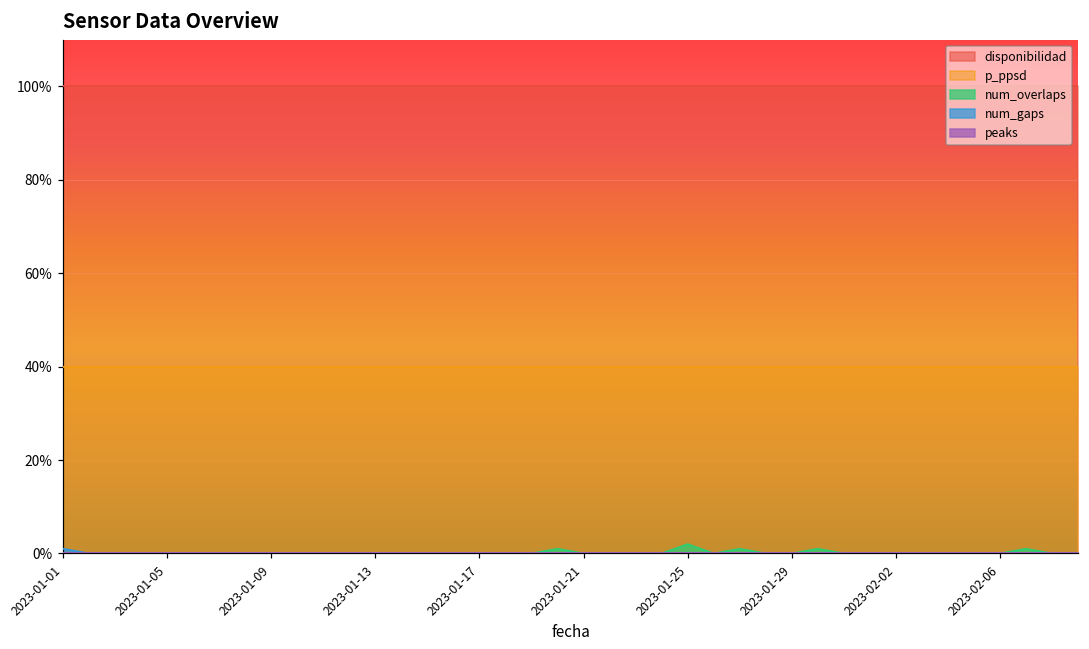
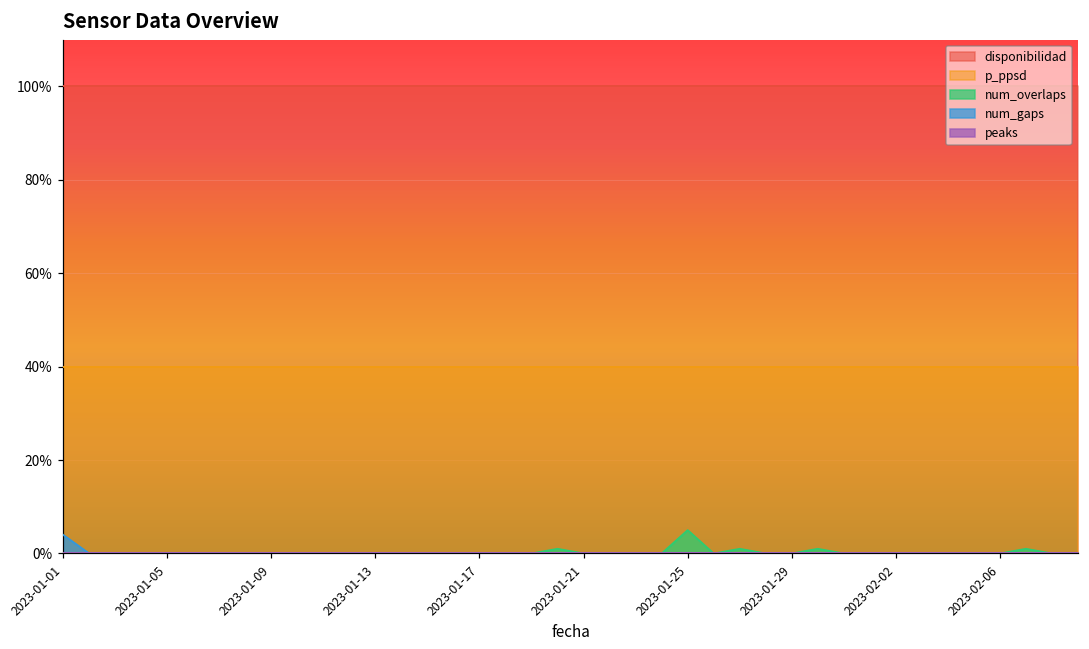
num_gaps, 2023-01-01: 1% -> 4%
num_overlaps, 2023-01-25: 2% -> 5%
